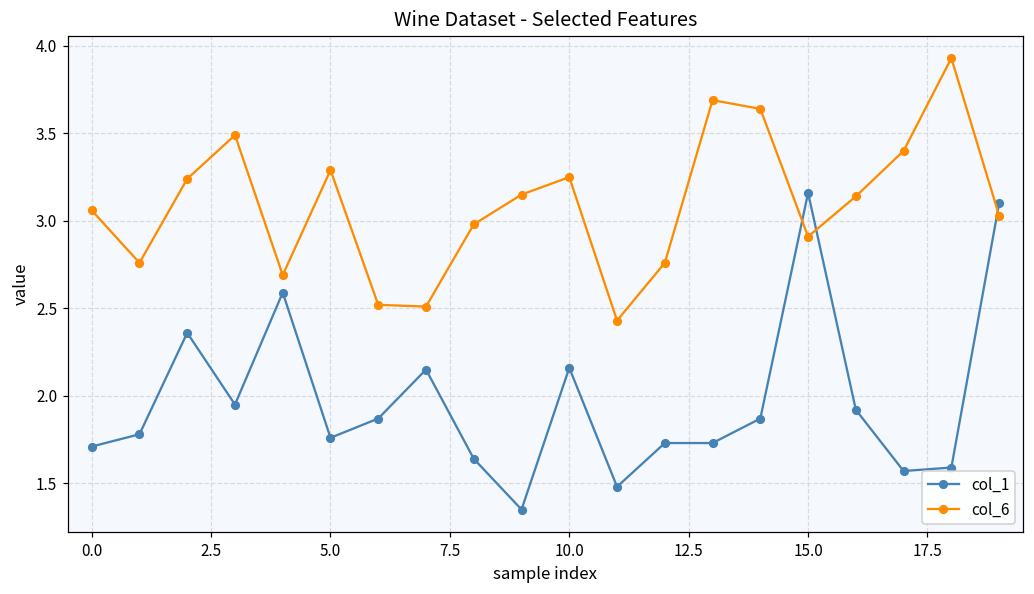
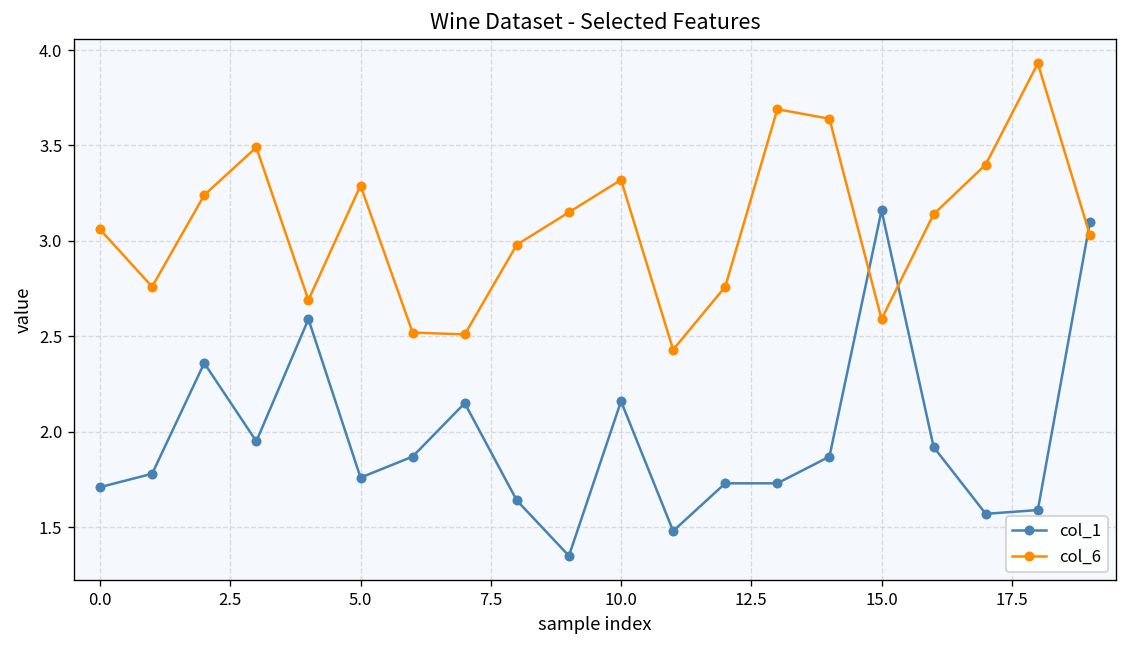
col_6, 10.0: 3.25 -> 3.32
col_6, 15.0: 2.91 -> 2.59
